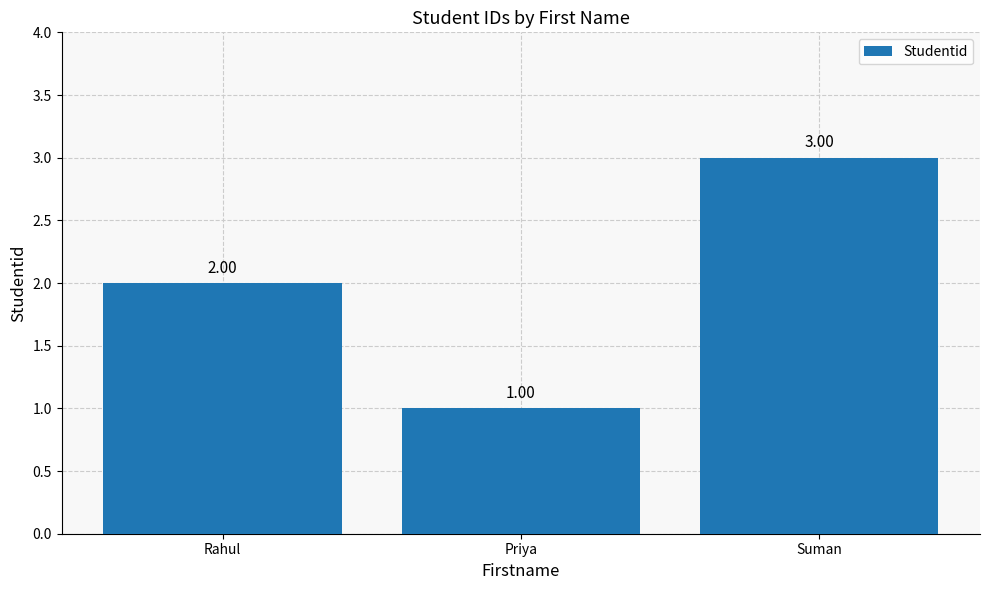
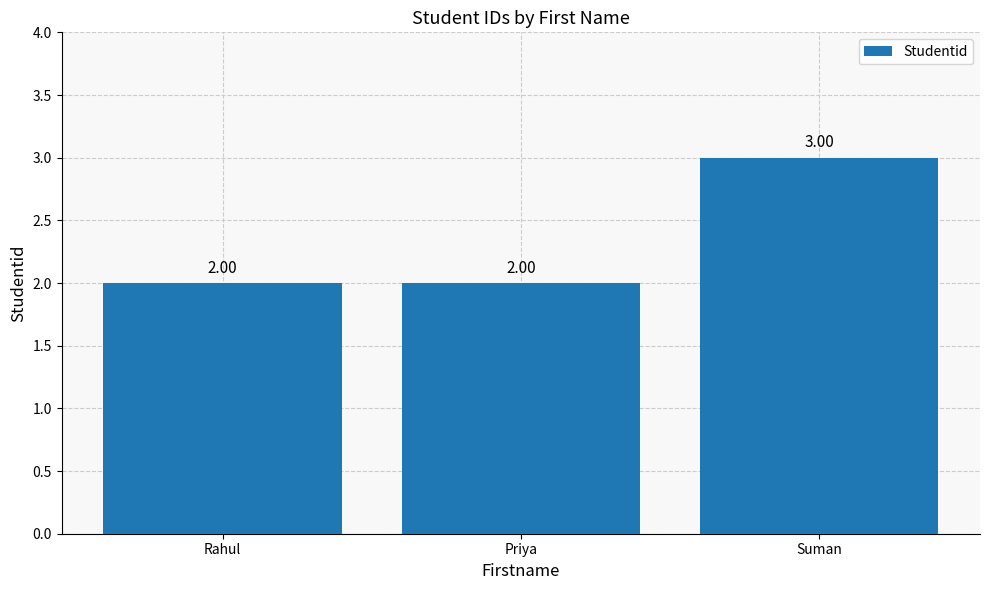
Priya: 1.00 -> 2.00
